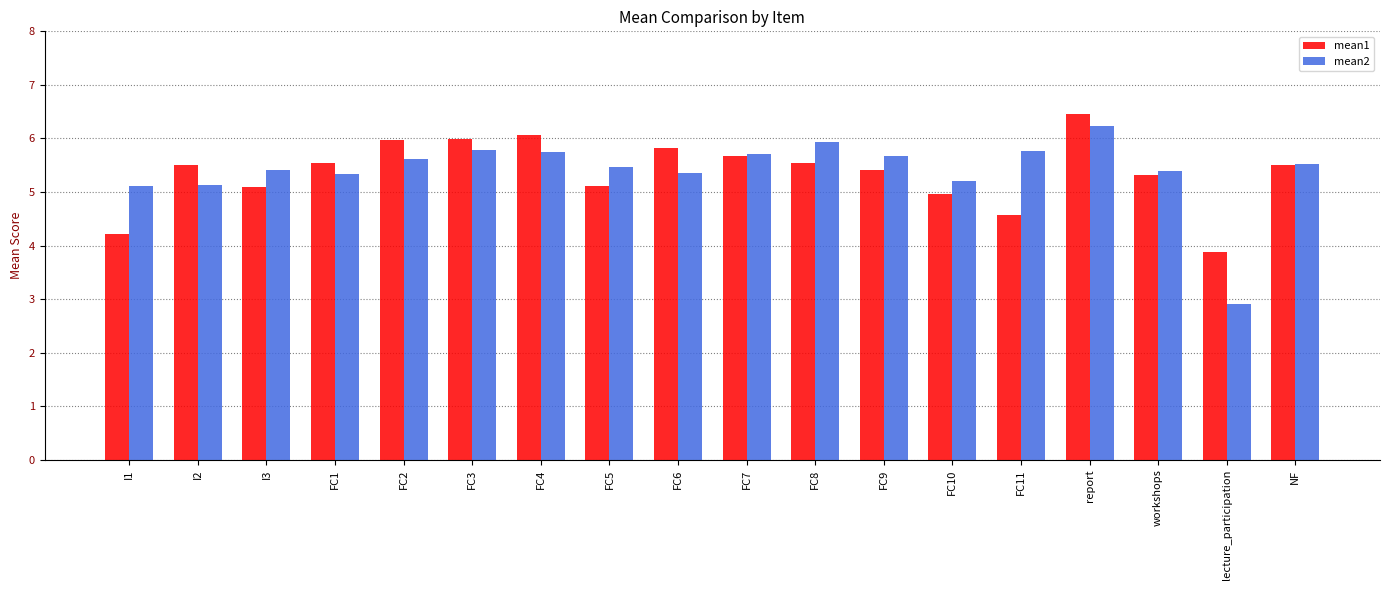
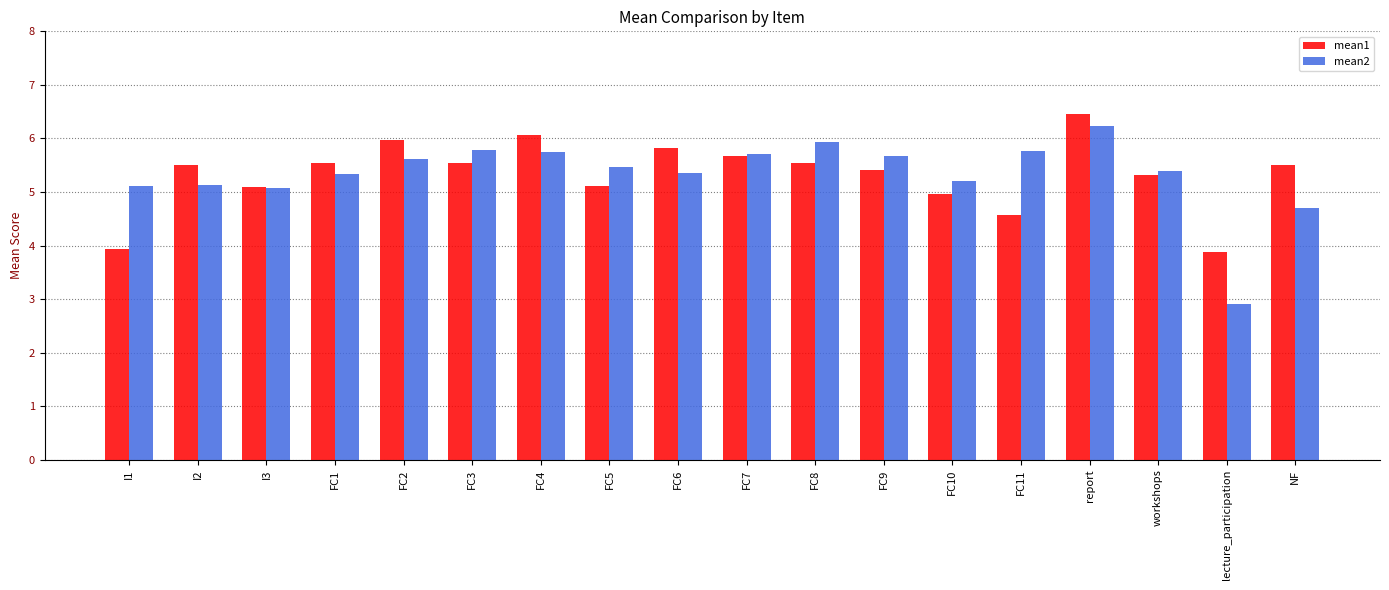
mean1, I1: 4.2 -> 3.9
mean2, I3: 5.4 -> 5.1
mean1, FC3: 6.0 -> 5.5
mean2, NF: 5.5 -> 4.7
